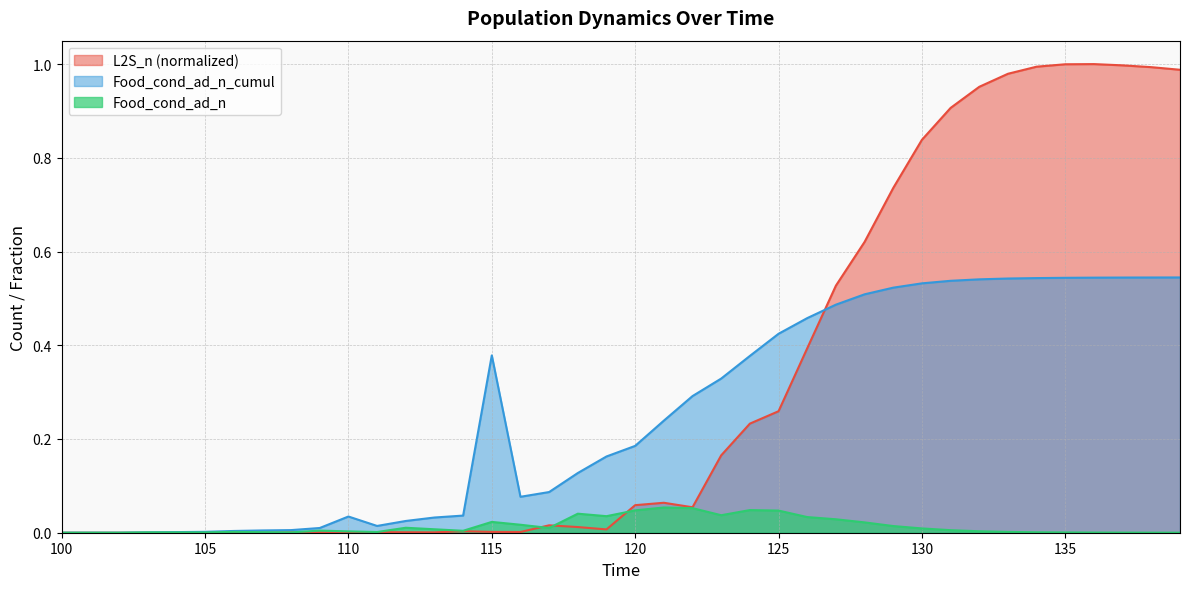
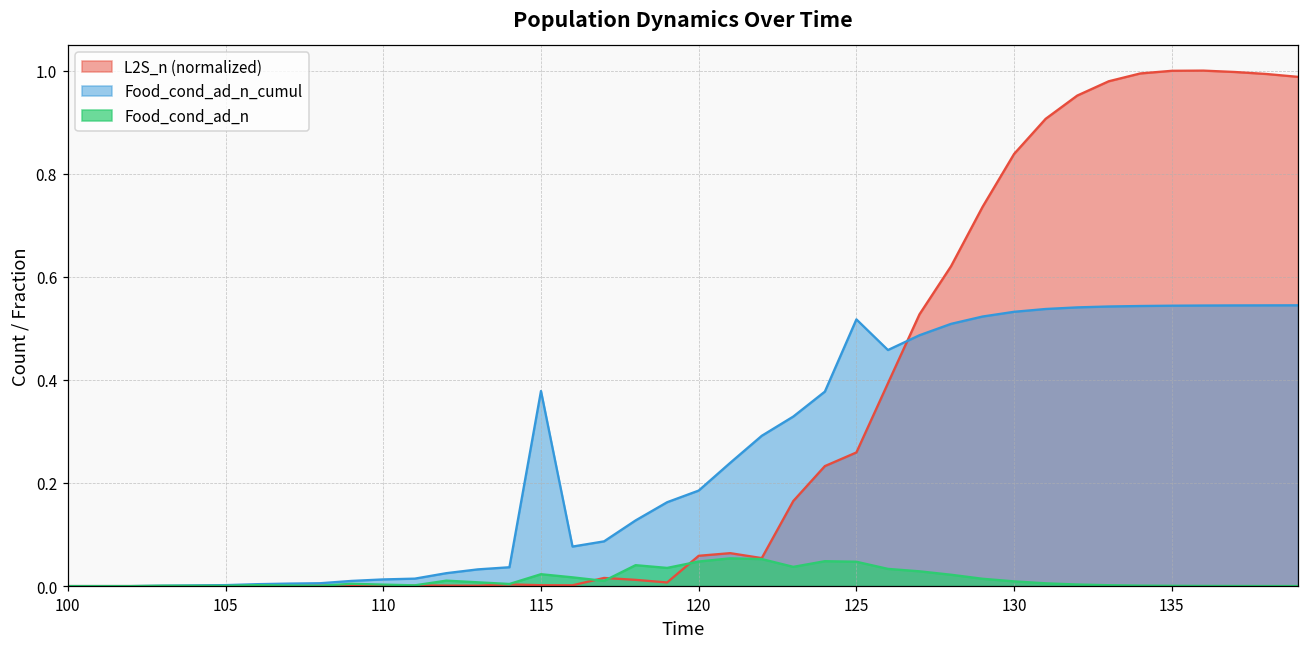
Food_cond_ad_n_cumul, 110: 0.03 -> 0.01
Food_cond_ad_n_cumul, 125: 0.42 -> 0.52
